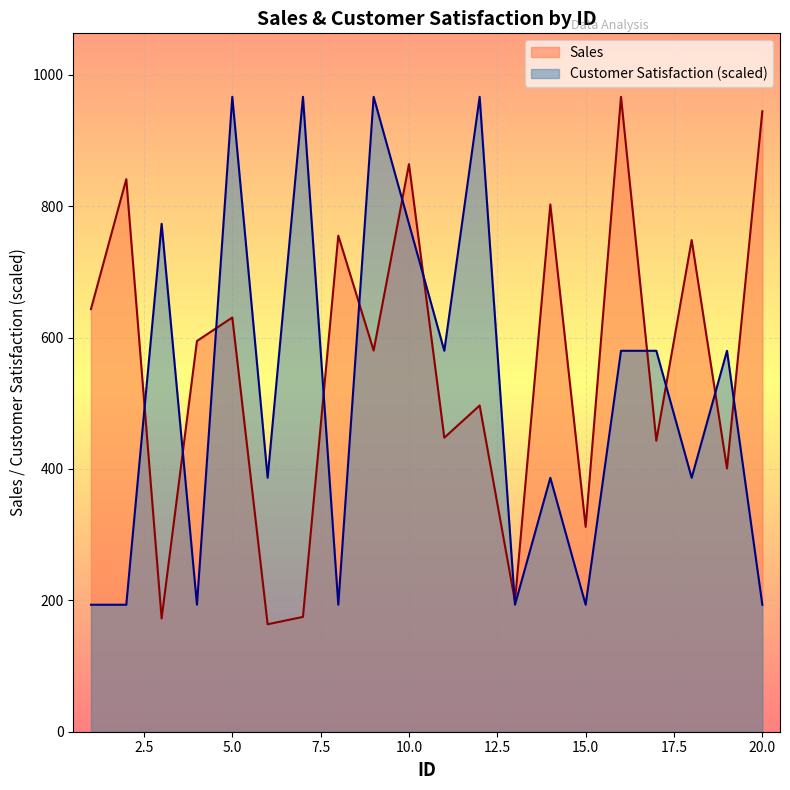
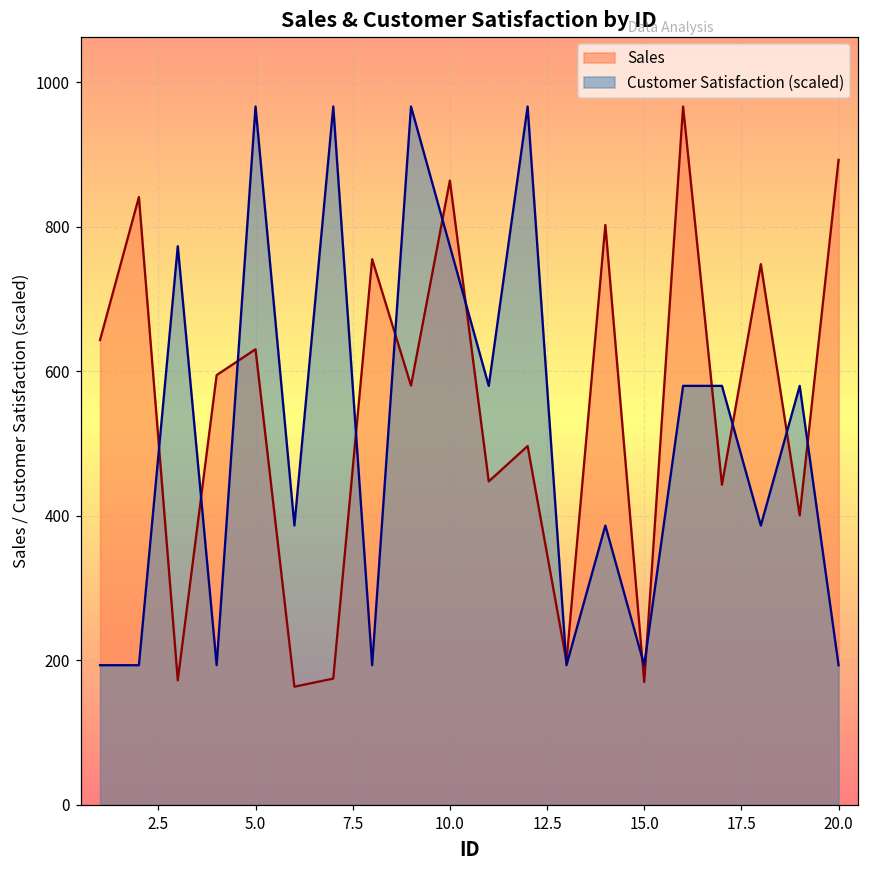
Sales, 15.0: 310 -> 170
Sales, 20.0: 940 -> 890
